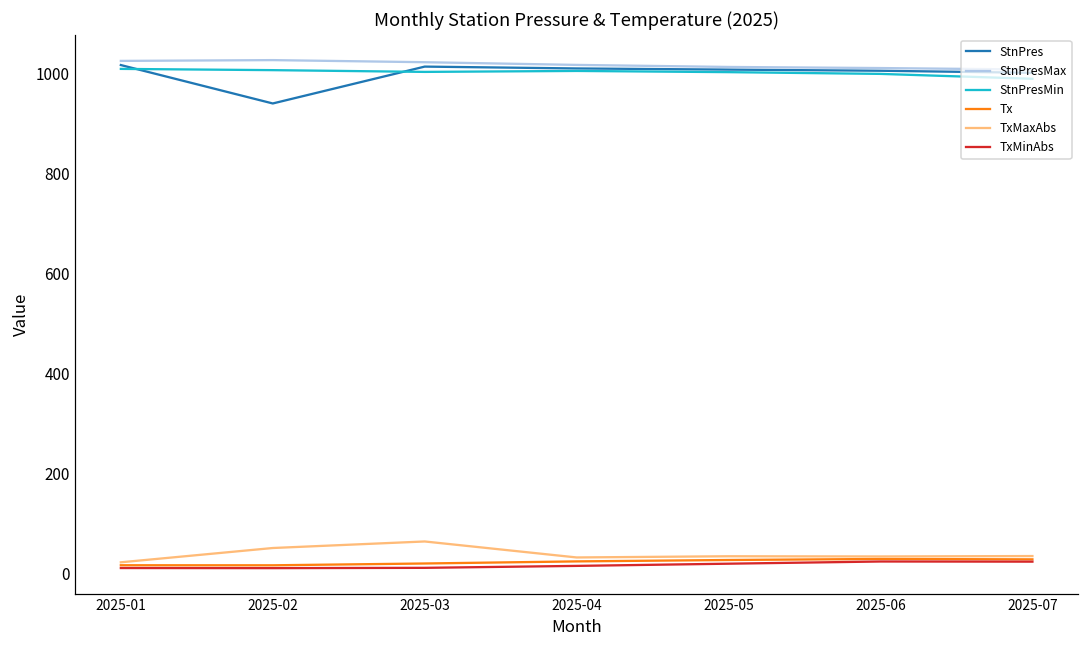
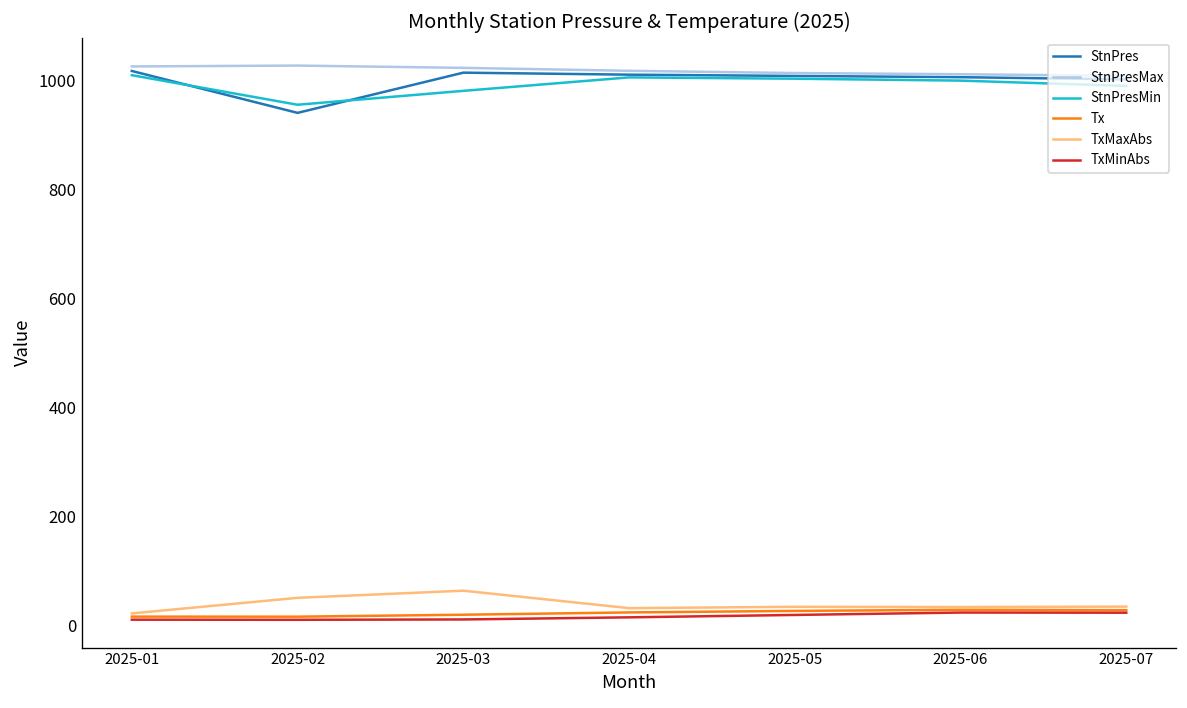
StnPresMin, 2025-02: 1010 -> 960
StnPresMin, 2025-03: 1000 -> 980
